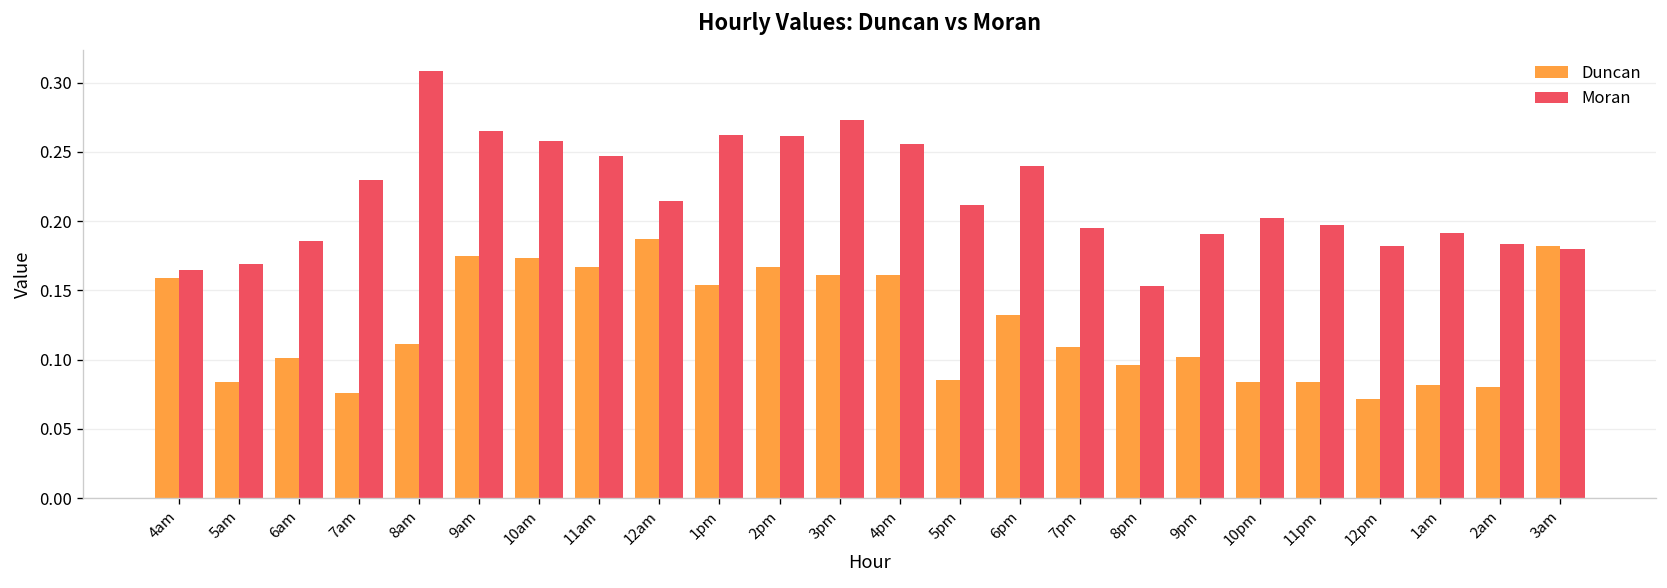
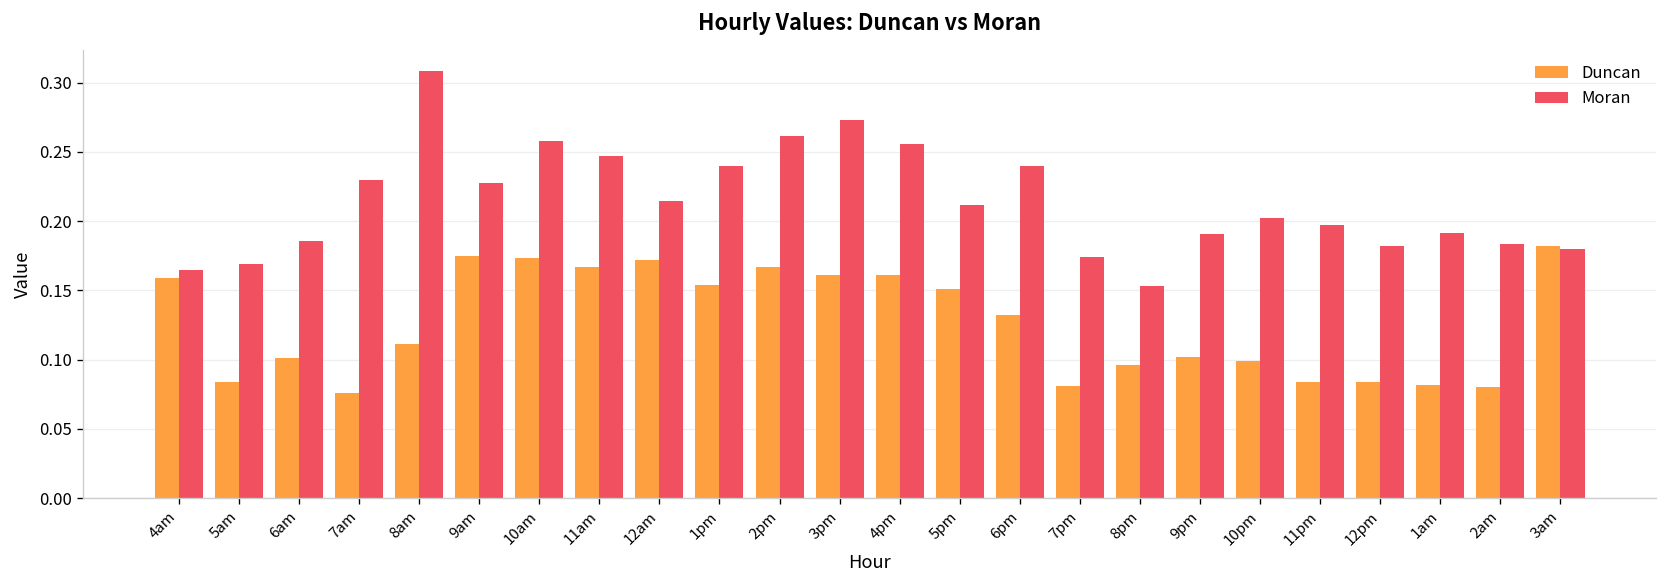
Moran, 9am: 0.265 -> 0.227
Duncan, 12am: 0.187 -> 0.172
Moran, 1pm: 0.262 -> 0.240
Duncan, 5pm: 0.085 -> 0.151
Duncan, 7pm: 0.109 -> 0.081
Moran, 7pm: 0.195 -> 0.174
Duncan, 10pm: 0.084 -> 0.099
Duncan, 12pm: 0.072 -> 0.084
